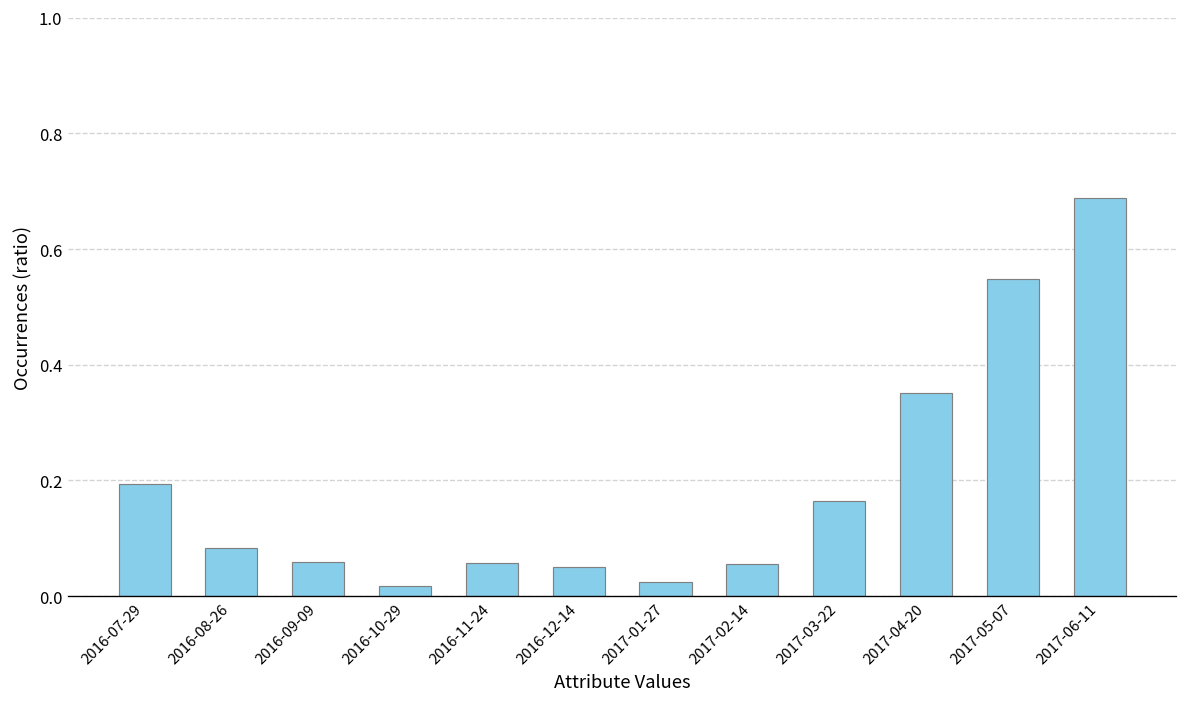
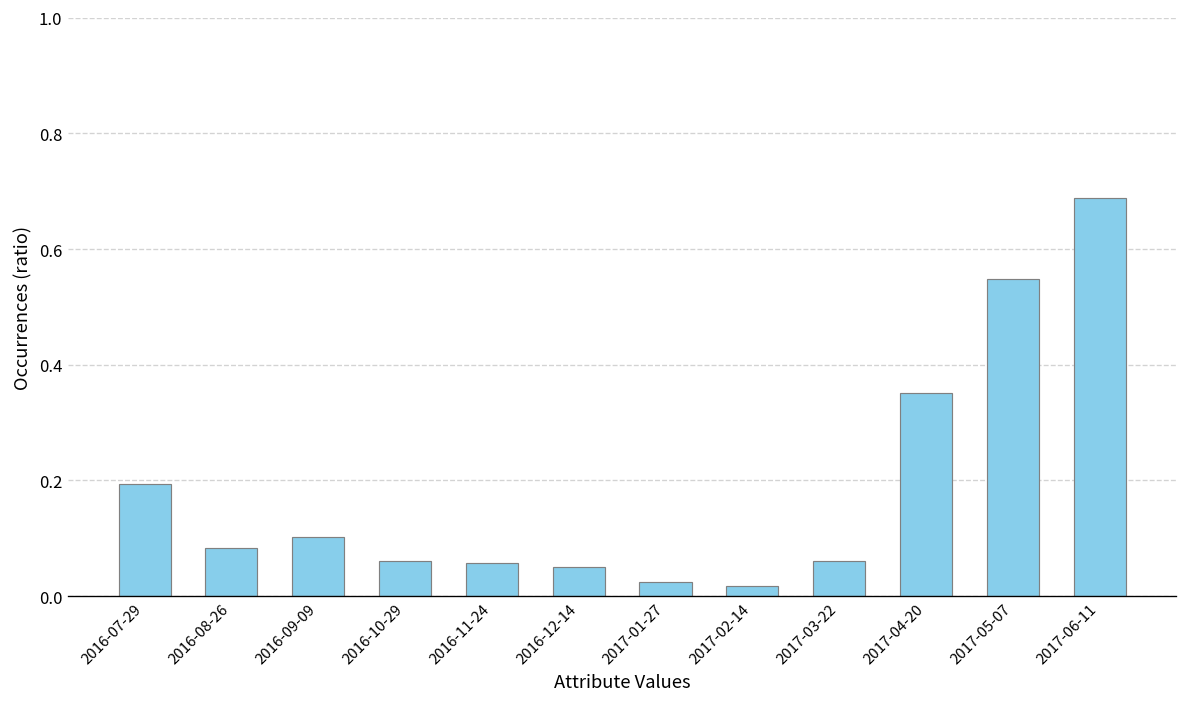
2016-09-09: 0.06 -> 0.10
2016-10-29: 0.02 -> 0.06
2017-02-14: 0.06 -> 0.02
2017-03-22: 0.16 -> 0.06
